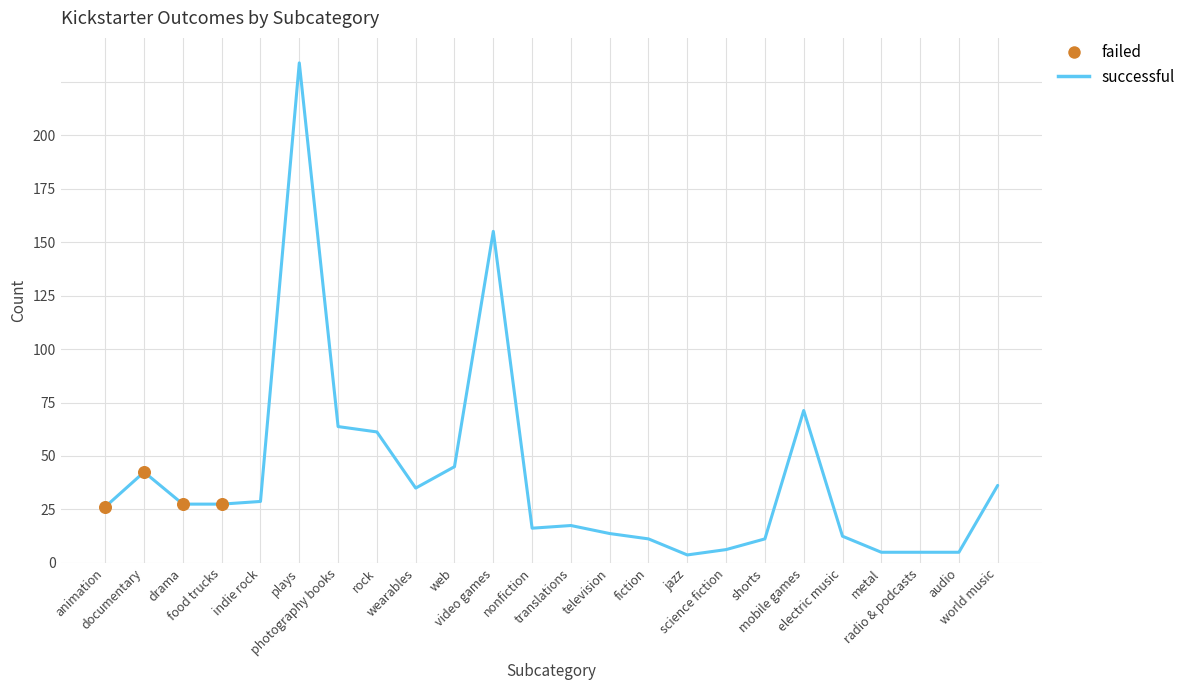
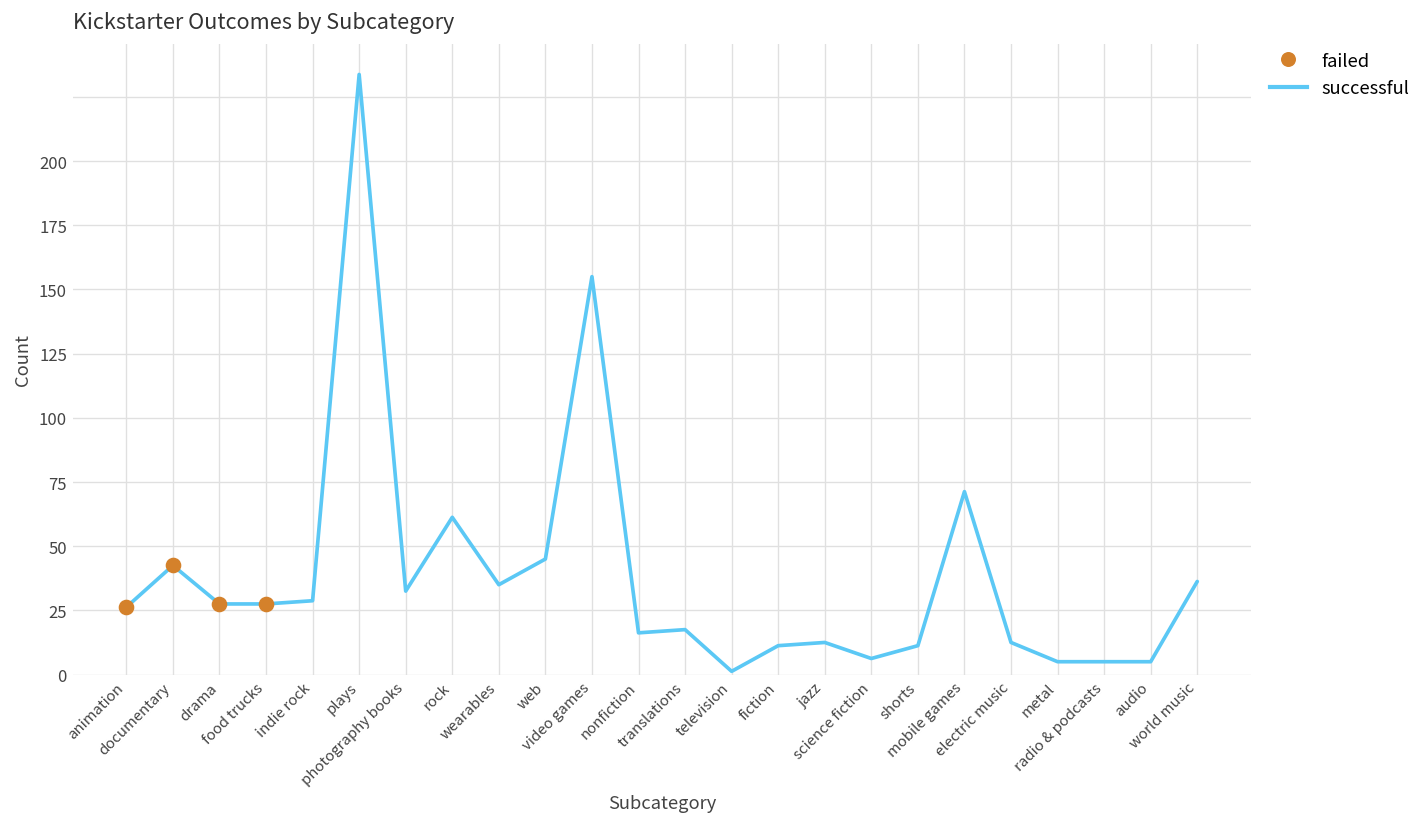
successful, photography books: 64 -> 33
successful, television: 14 -> 1
successful, jazz: 4 -> 13
